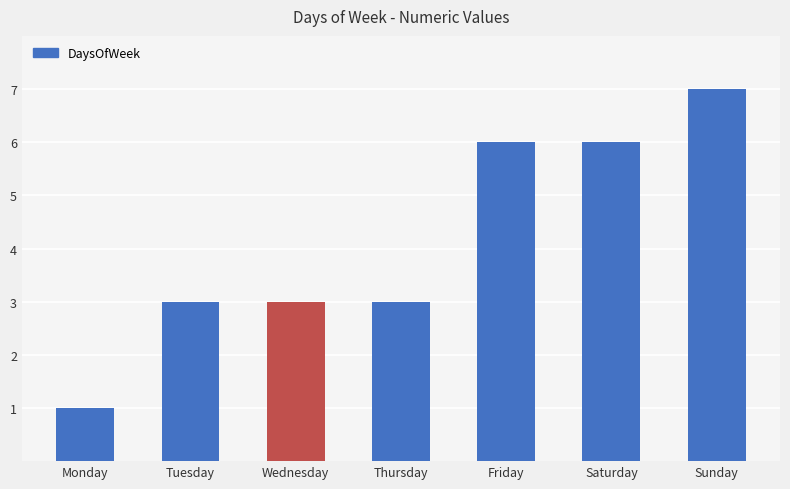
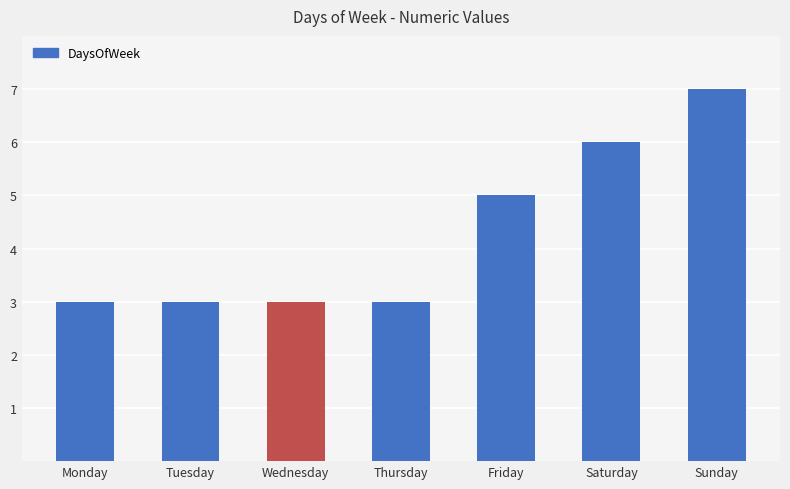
Monday: 1 -> 3
Friday: 6 -> 5
